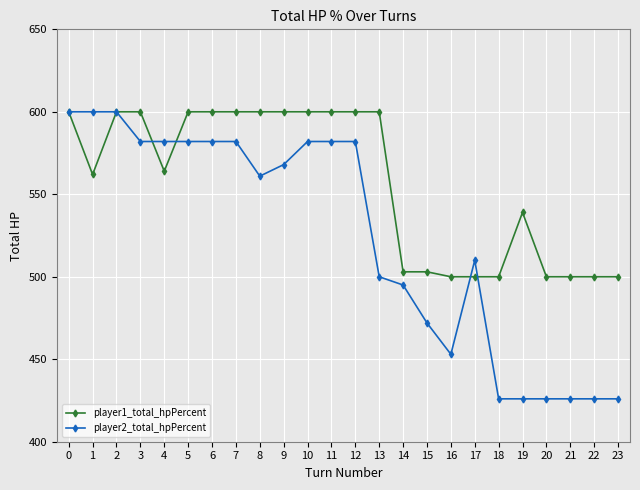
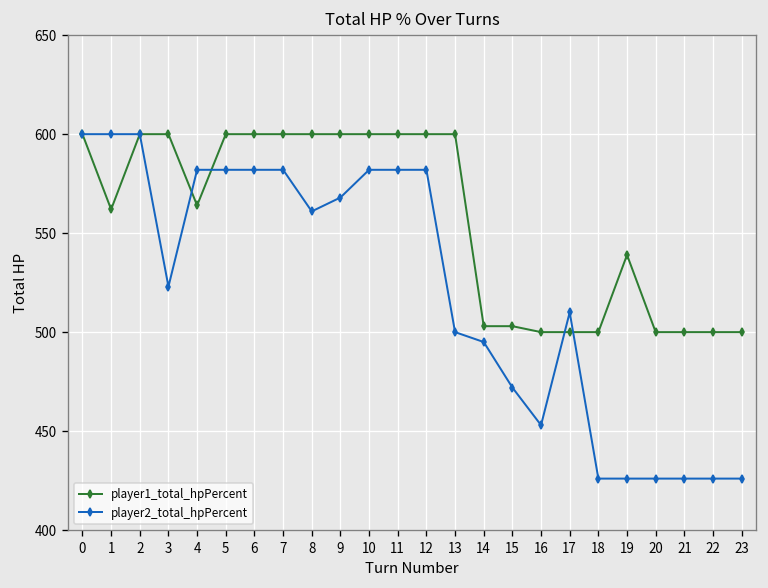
player2_total_hpPercent, 3: 582 -> 523
